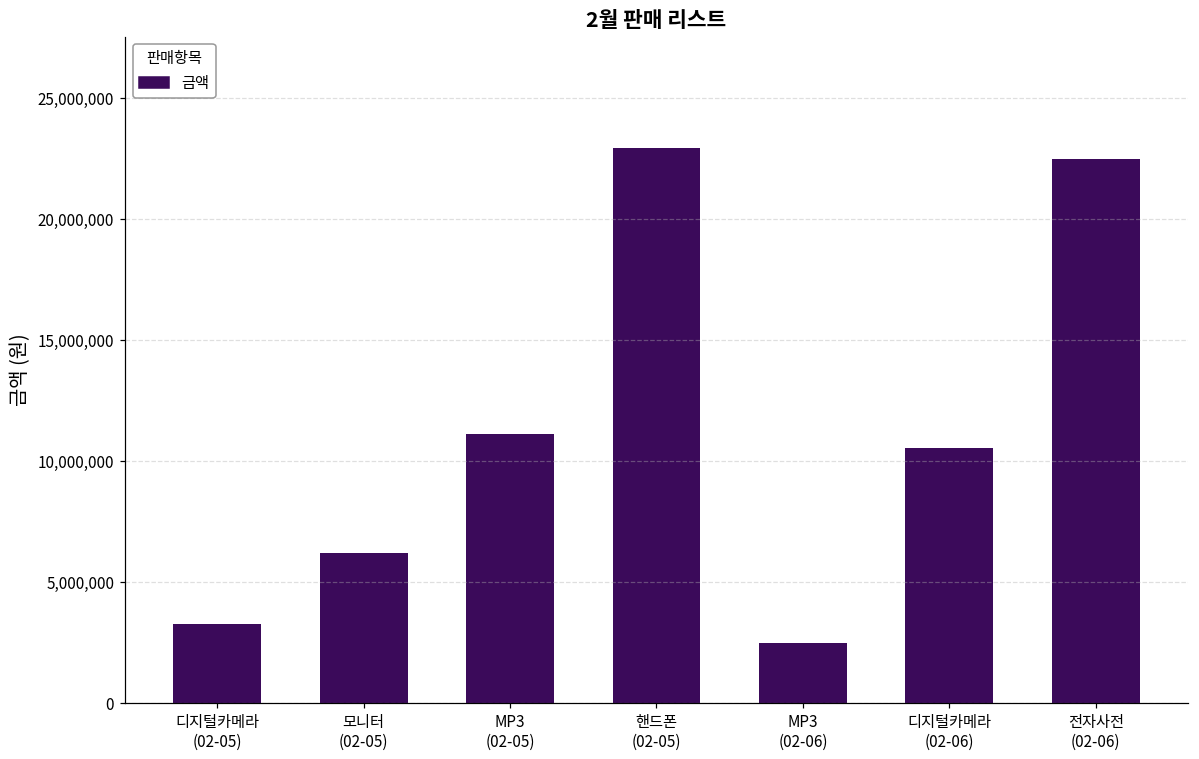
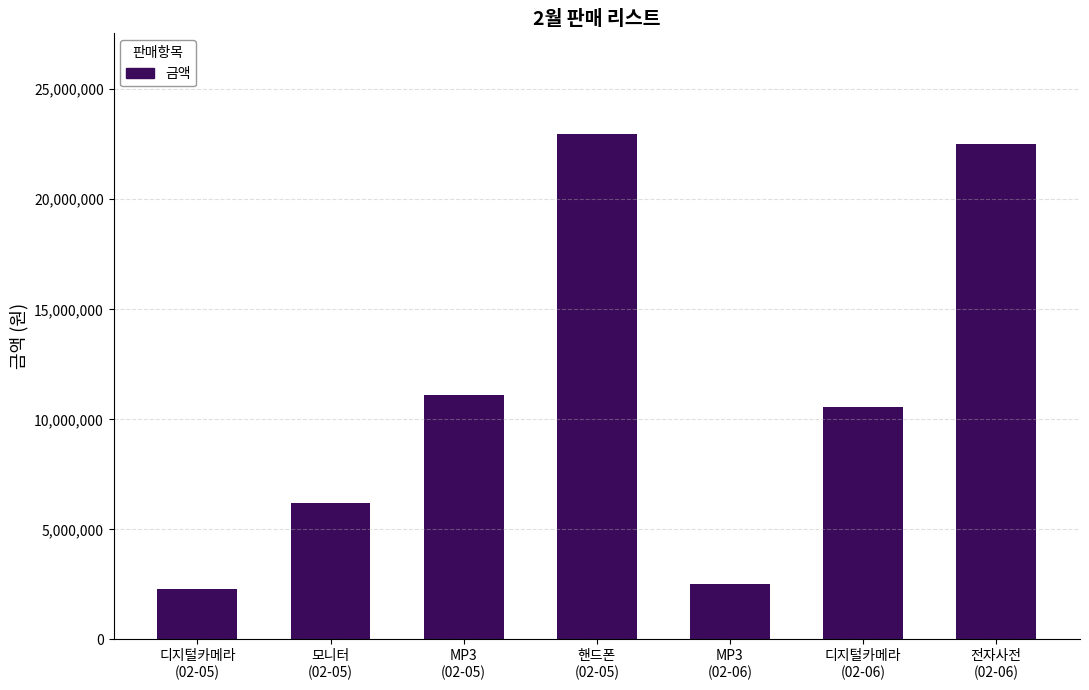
디지털카메라 (02-05): 3,300,000 -> 2,300,000
